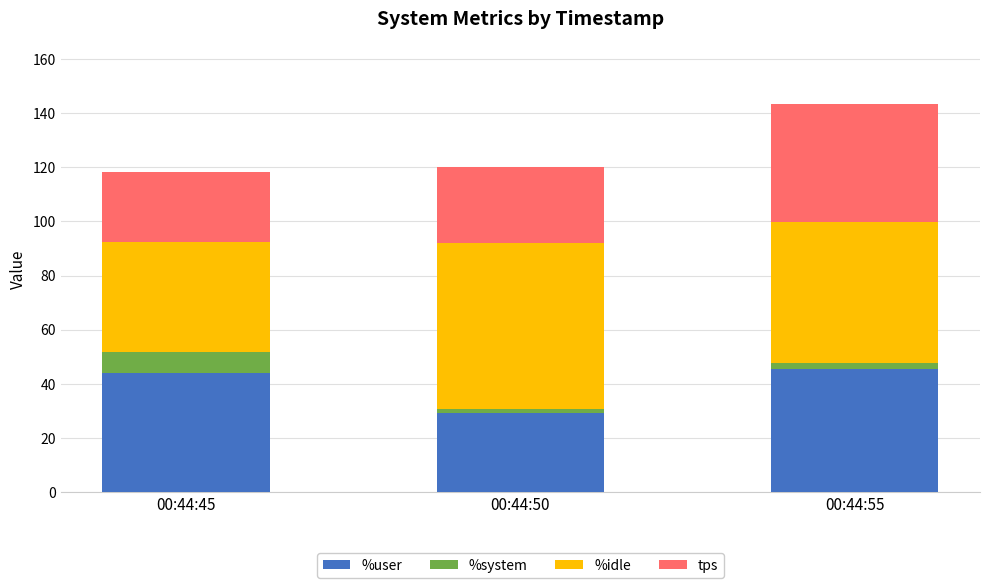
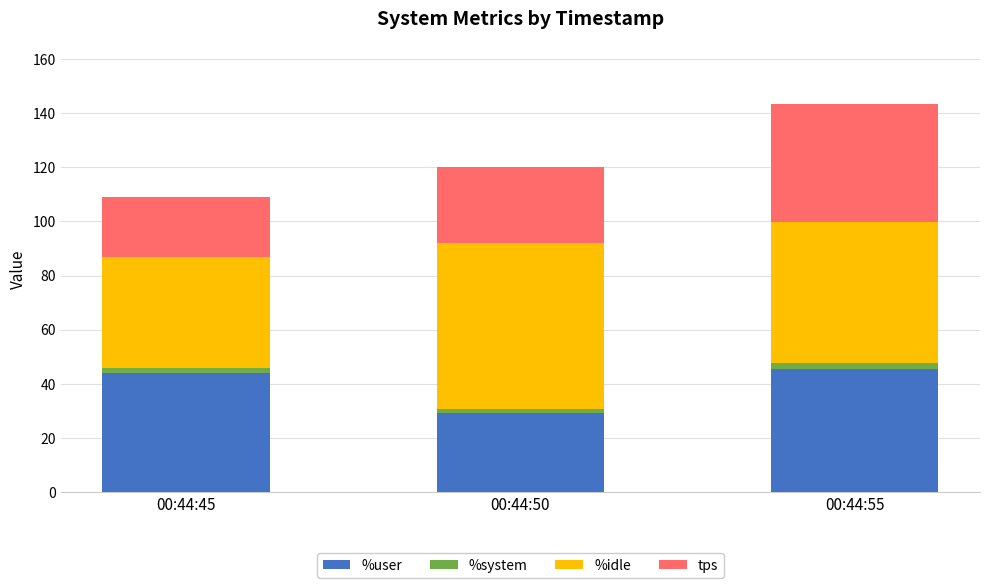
%system, 00:44:45: 8 -> 2
tps, 00:44:45: 26 -> 22
